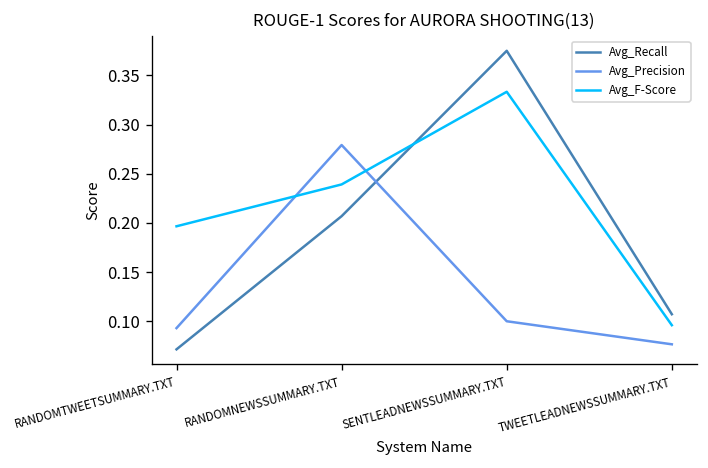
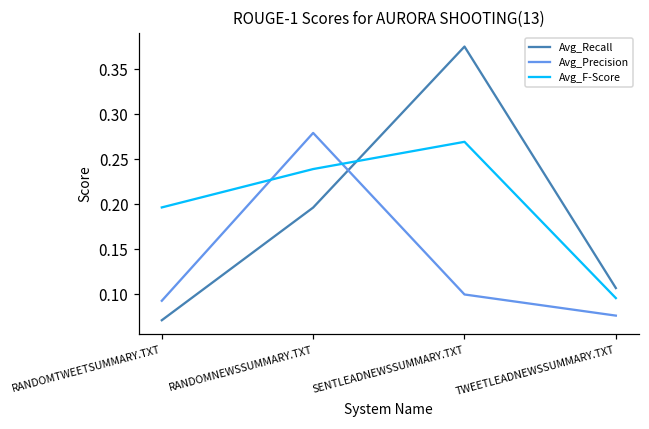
Avg_Recall, RANDOMNEWSSUMMARY.TXT: 0.21 -> 0.20
Avg_F-Score, SENTLEADNEWSSUMMARY.TXT: 0.33 -> 0.27
